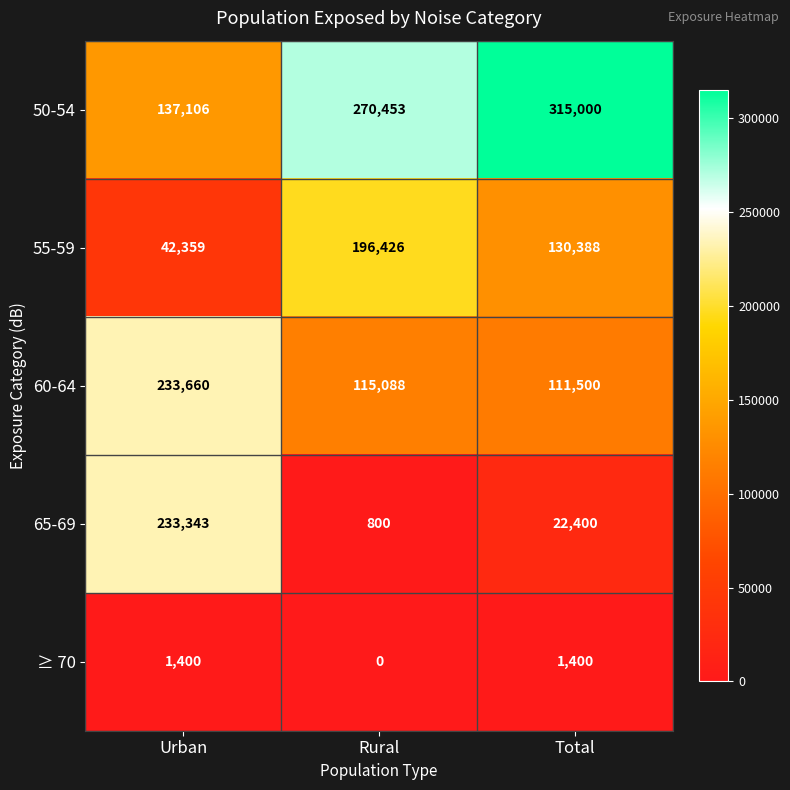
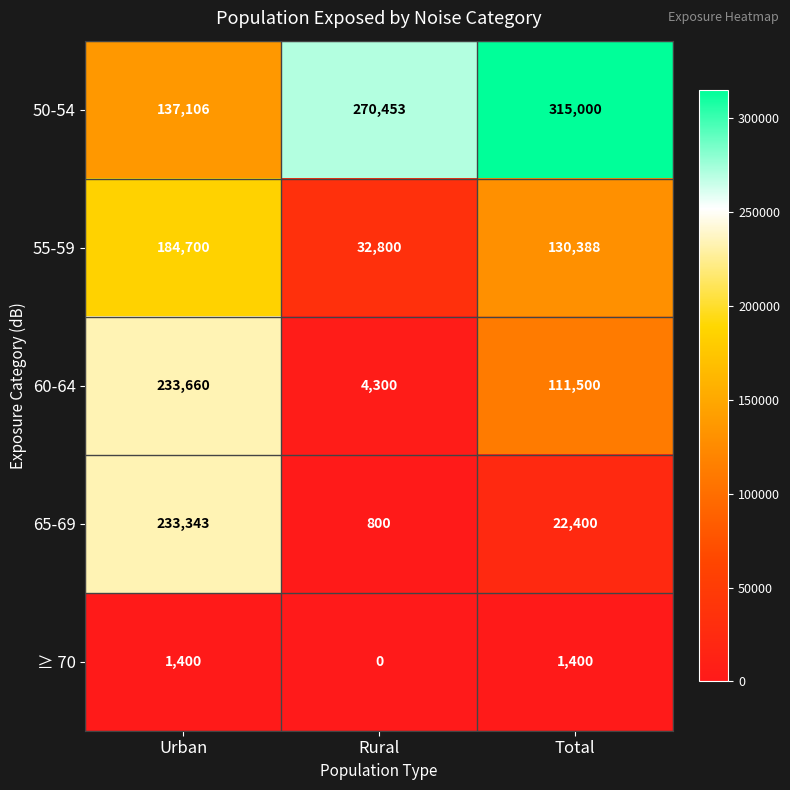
55-59, Urban: 42,359 -> 184,700
55-59, Rural: 196,426 -> 32,800
60-64, Rural: 115,088 -> 4,300
